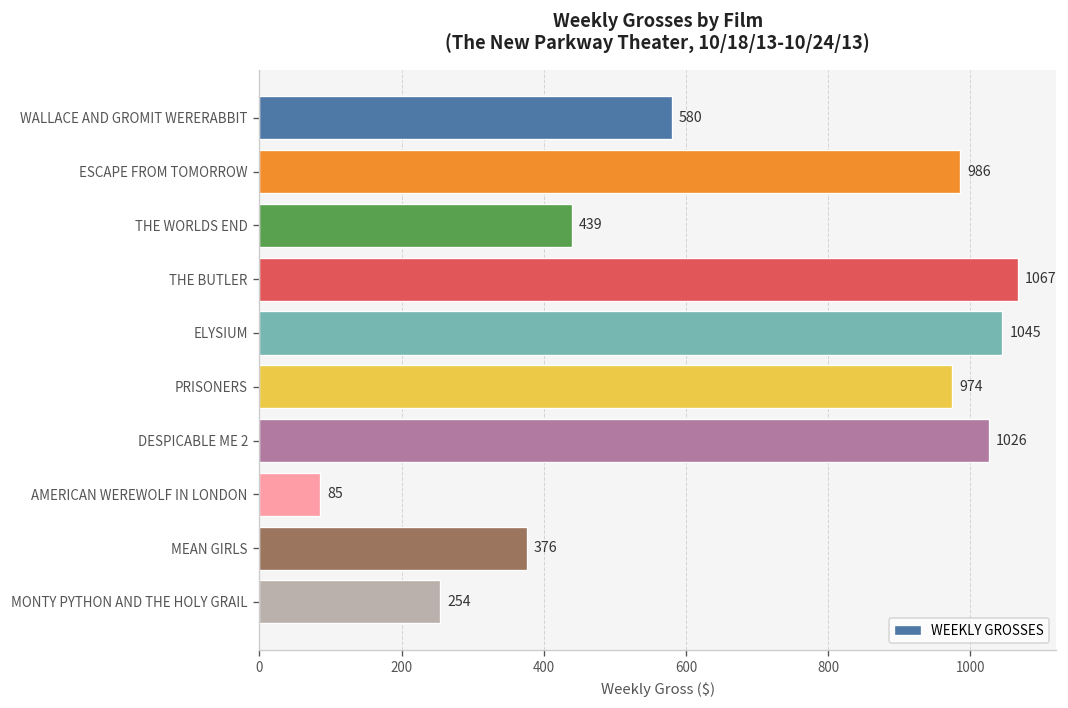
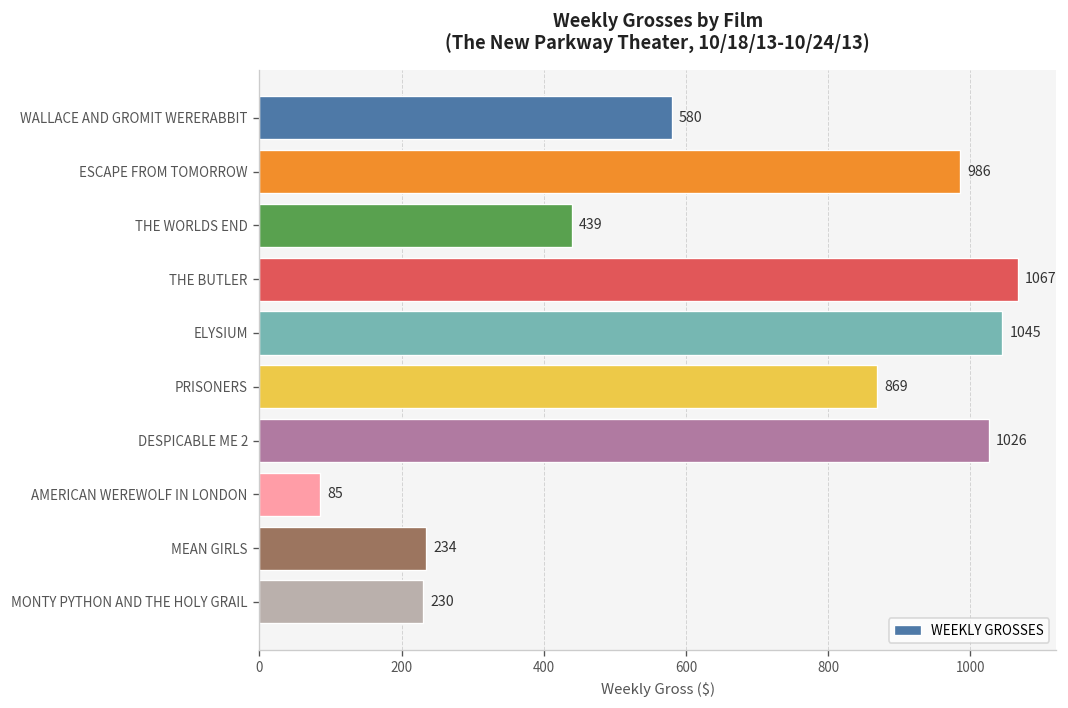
PRISONERS: 974 -> 869
MEAN GIRLS: 376 -> 234
MONTY PYTHON AND THE HOLY GRAIL: 254 -> 230
